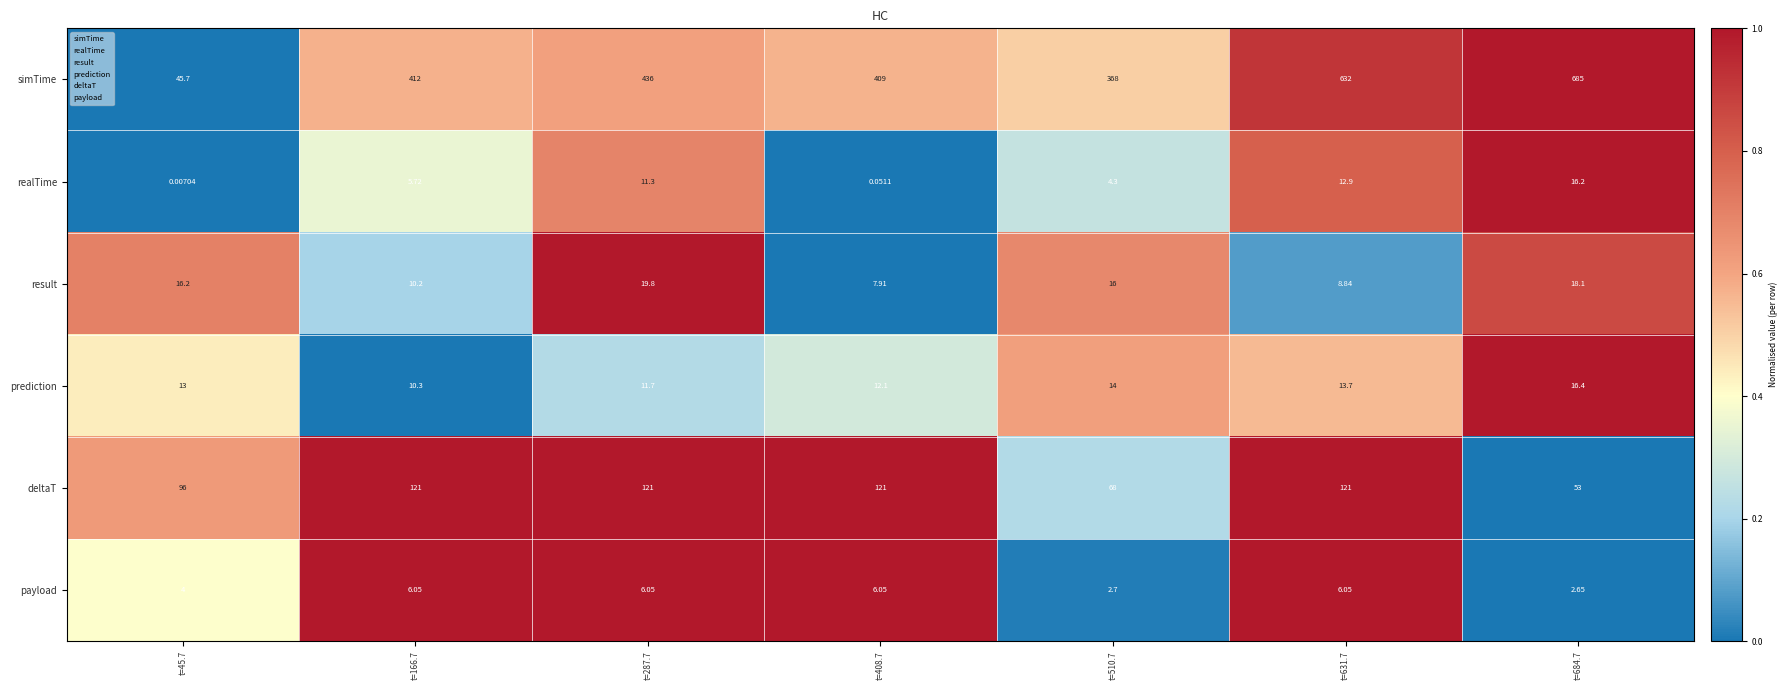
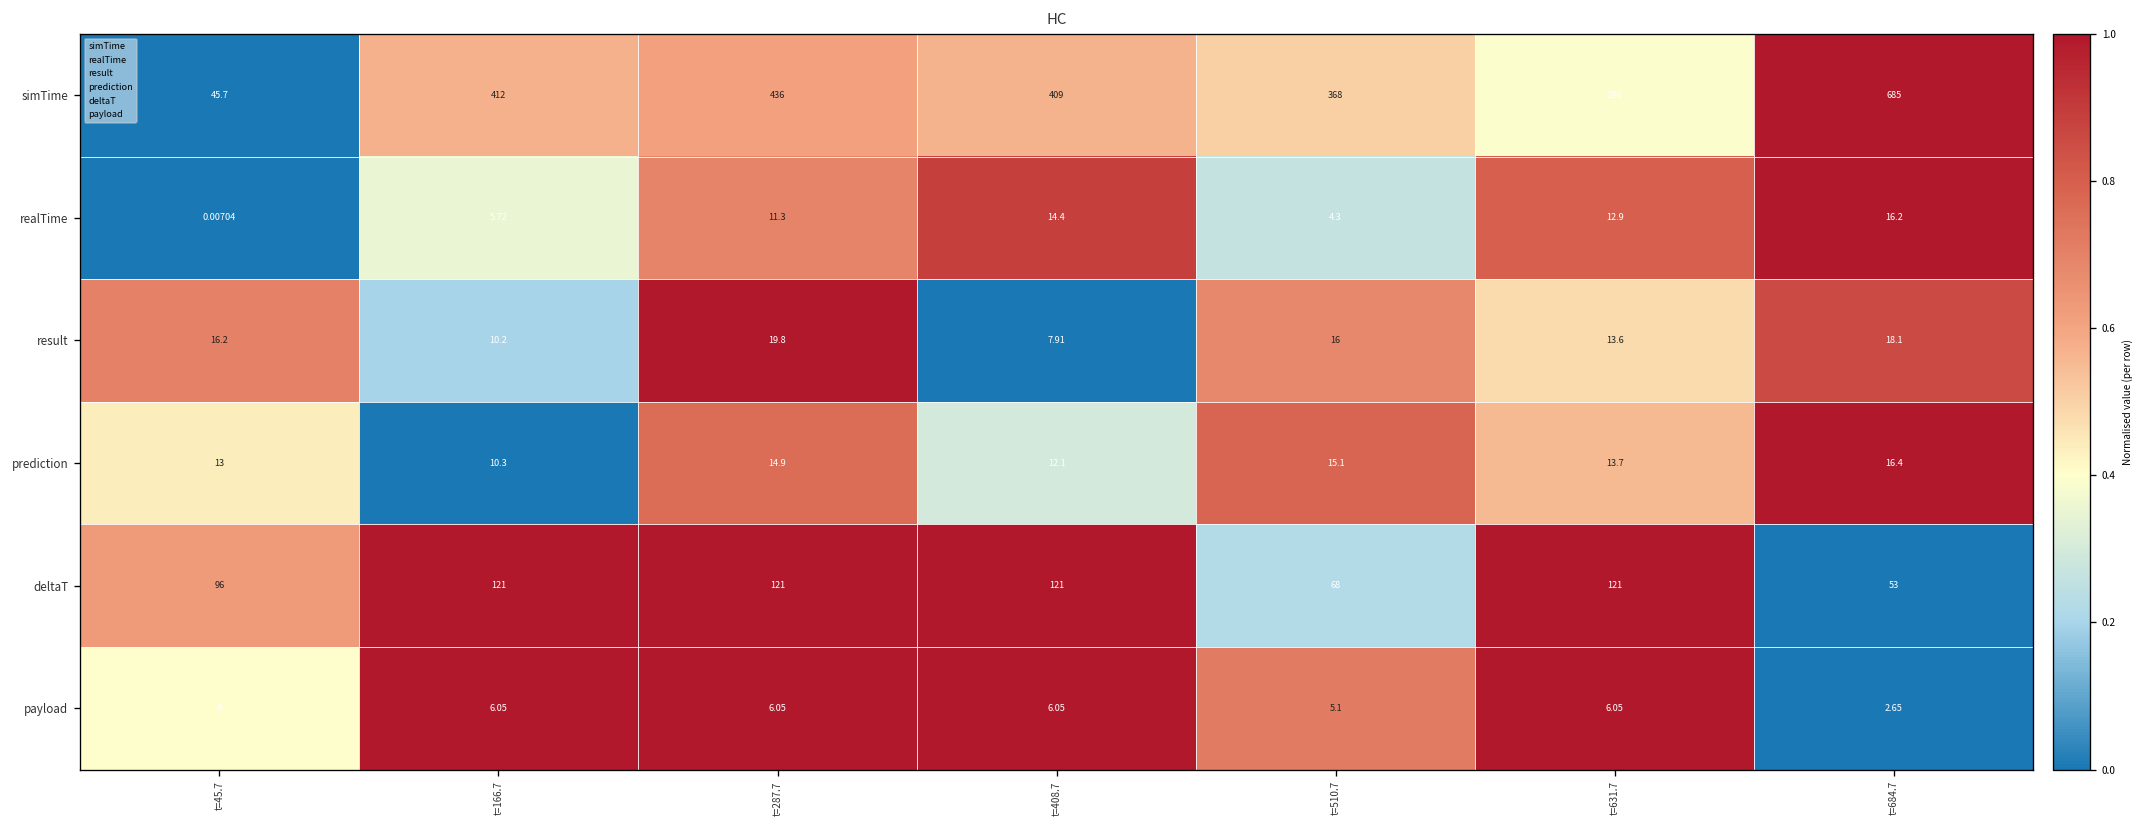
simTime, t=631.7: 632 -> 296
realTime, t=408.7: 0.0511 -> 14.4
result, t=631.7: 8.84 -> 13.6
prediction, t=287.7: 11.7 -> 14.9
prediction, t=510.7: 14 -> 15.1
payload, t=510.7: 2.7 -> 5.1
